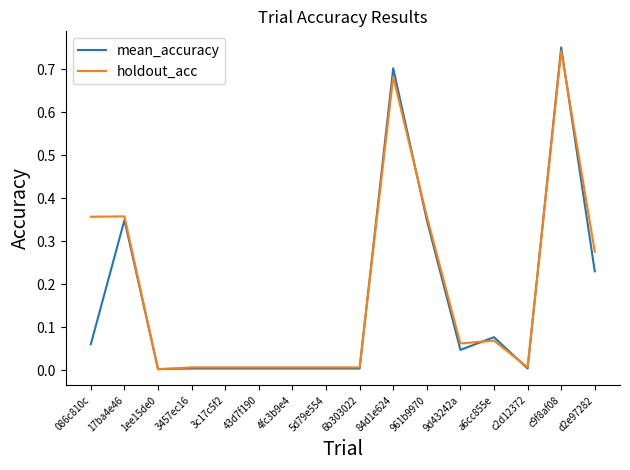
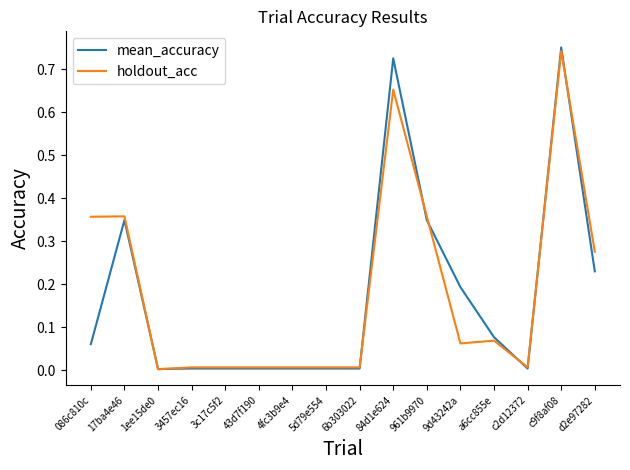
mean_accuracy, 84d1e624: 0.70 -> 0.73
holdout_acc, 84d1e624: 0.68 -> 0.65
mean_accuracy, 9d43242a: 0.05 -> 0.19
